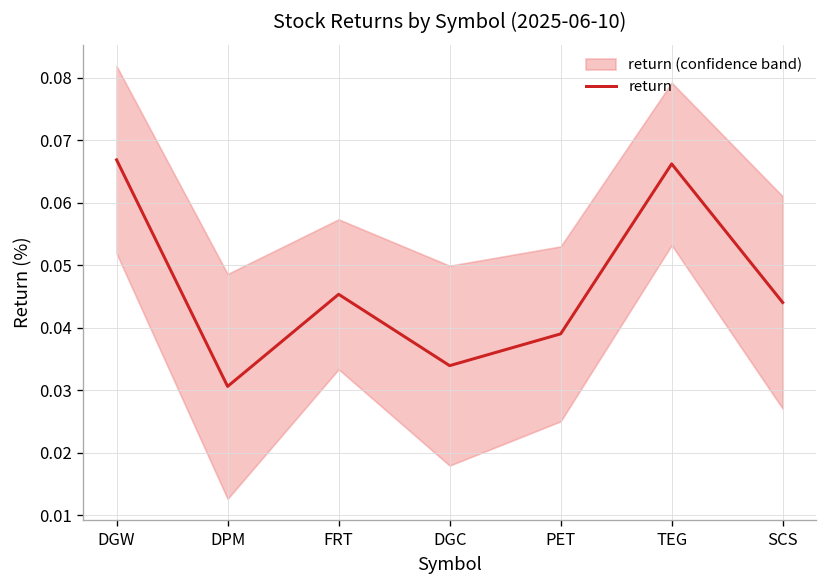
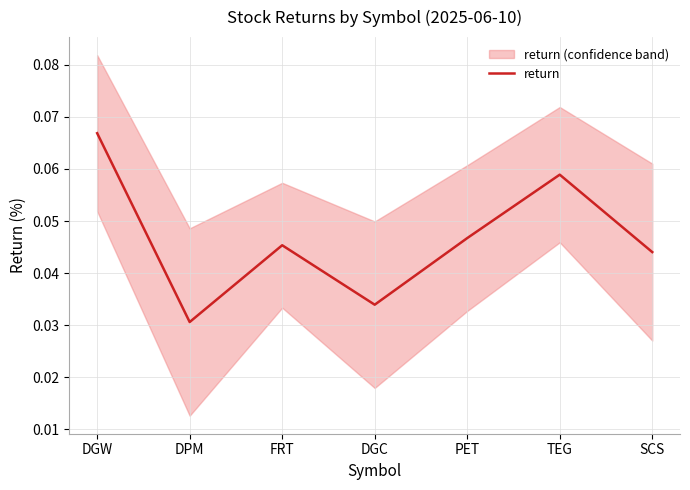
return, PET: 0.039 -> 0.047
return, TEG: 0.066 -> 0.059
